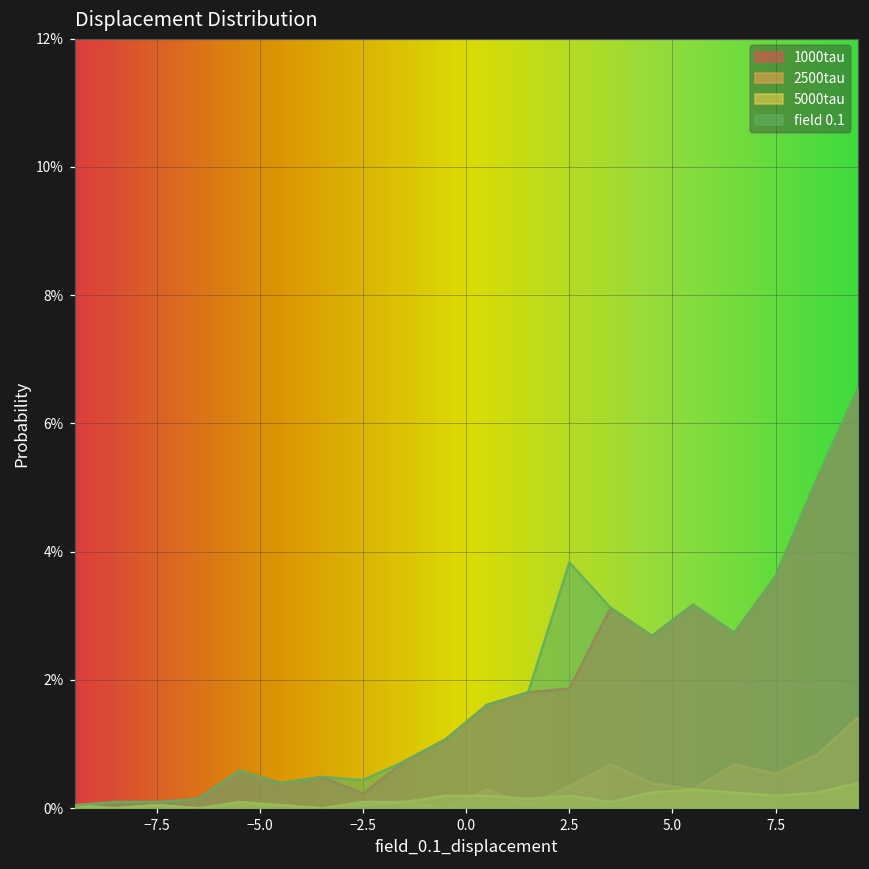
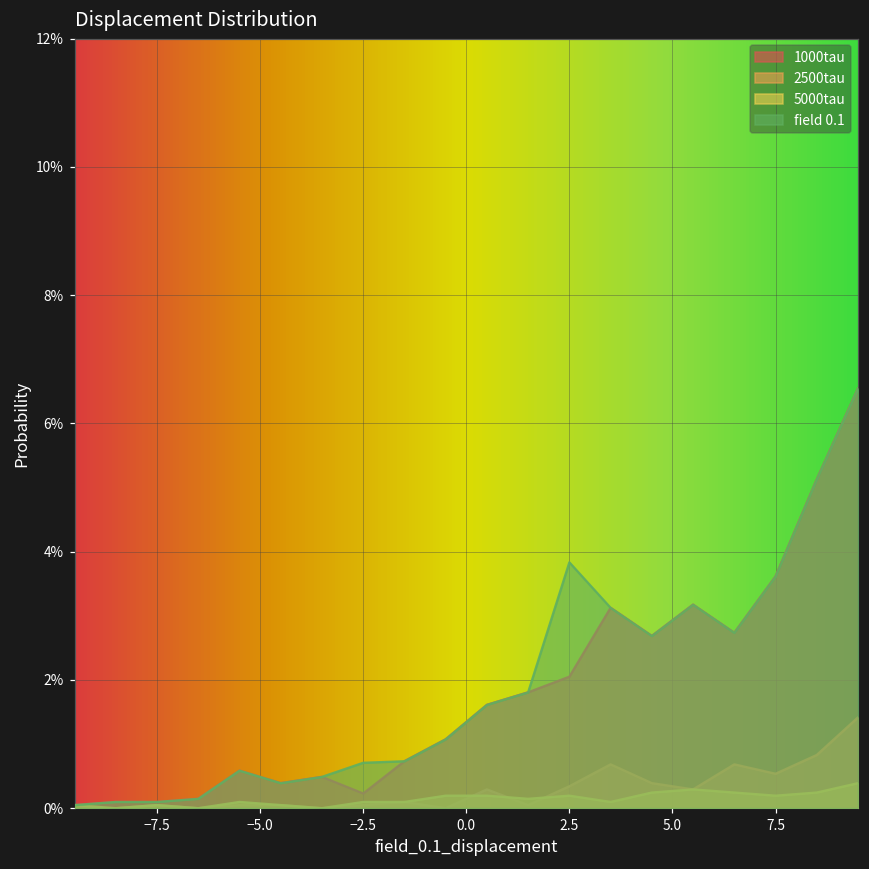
field 0.1, −2.5: 0.4% -> 0.7%
1000tau, 2.5: 1.9% -> 2.1%
